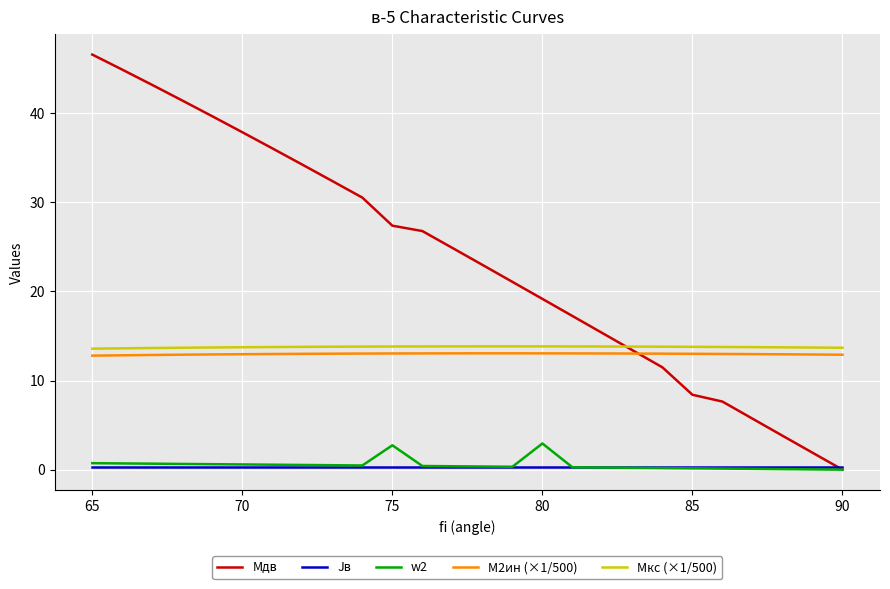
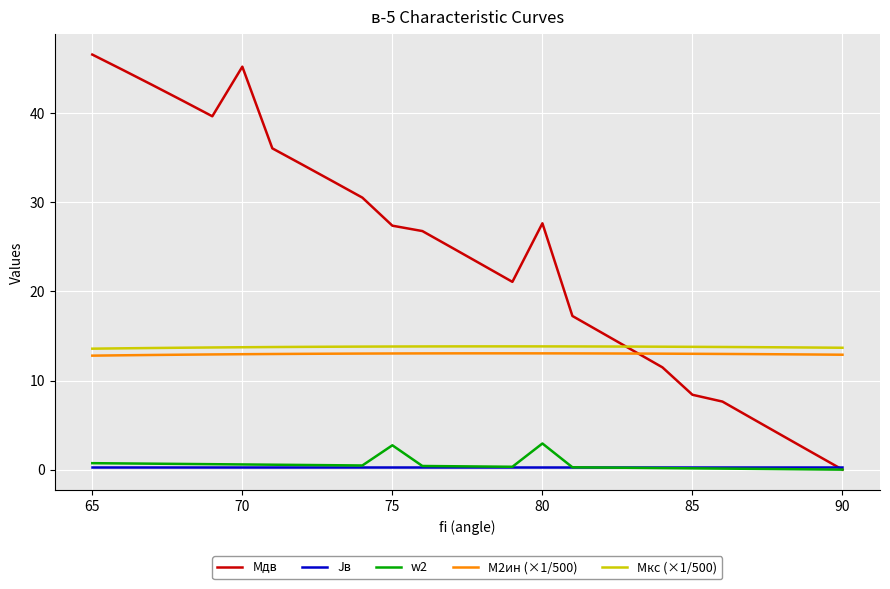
Mдв, 70: 38 -> 45
Mдв, 80: 19 -> 28
